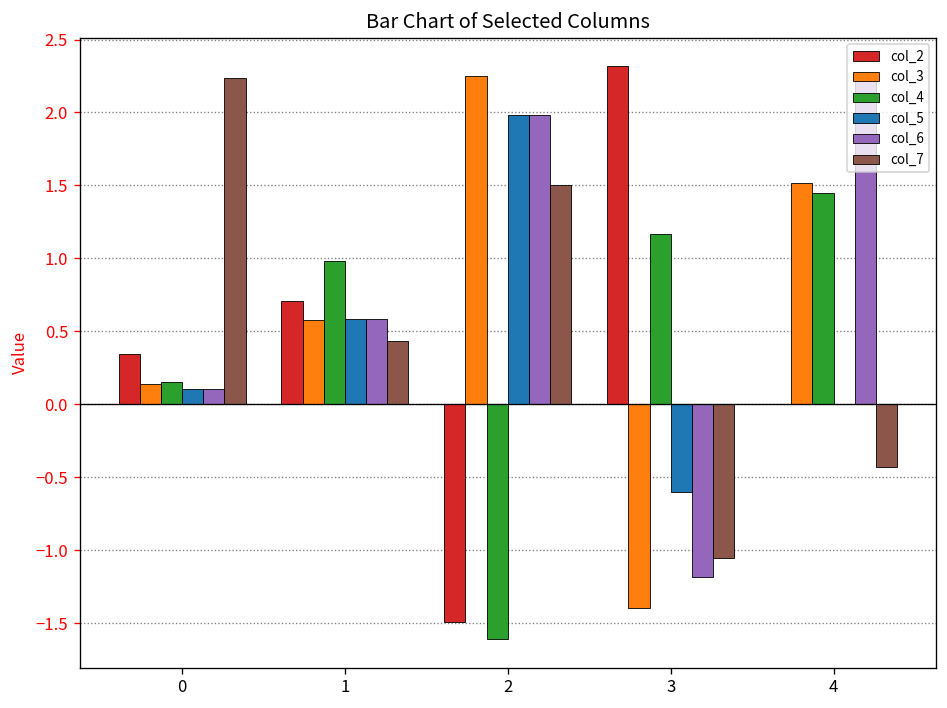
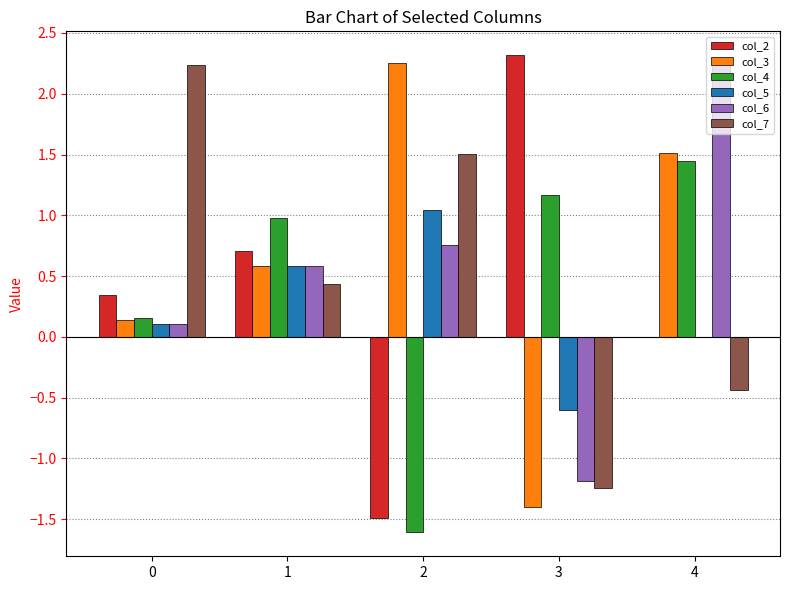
col_5, 2: 1.98 -> 1.05
col_6, 2: 1.98 -> 0.76
col_7, 3: -1.05 -> -1.25
